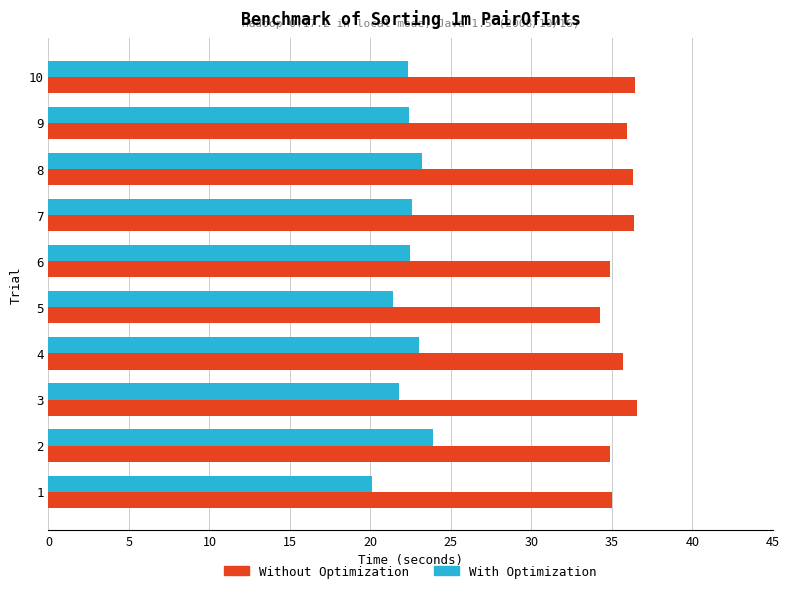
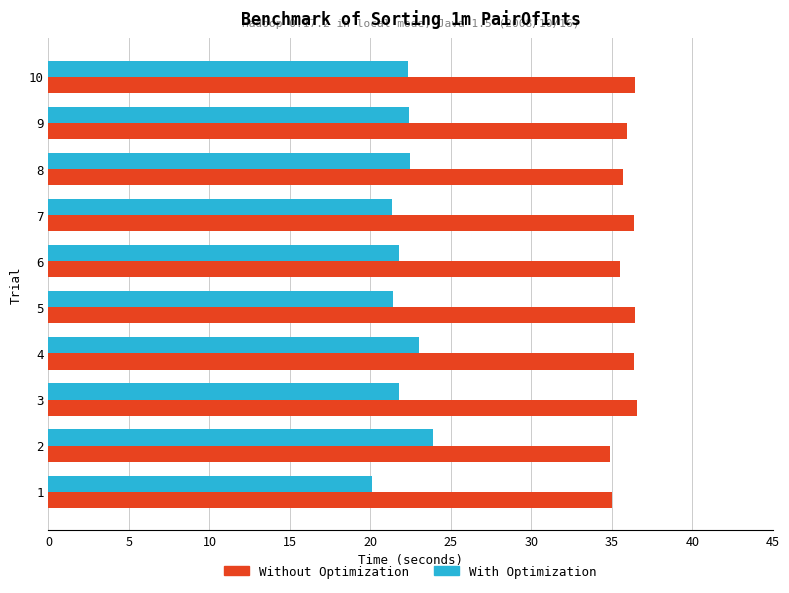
With Optimization, 8: 23.2 -> 22.5
Without Optimization, 8: 36.3 -> 35.7
With Optimization, 7: 22.6 -> 21.3
With Optimization, 6: 22.5 -> 21.8
Without Optimization, 6: 34.9 -> 35.5
Without Optimization, 5: 34.2 -> 36.5
Without Optimization, 4: 35.7 -> 36.4
